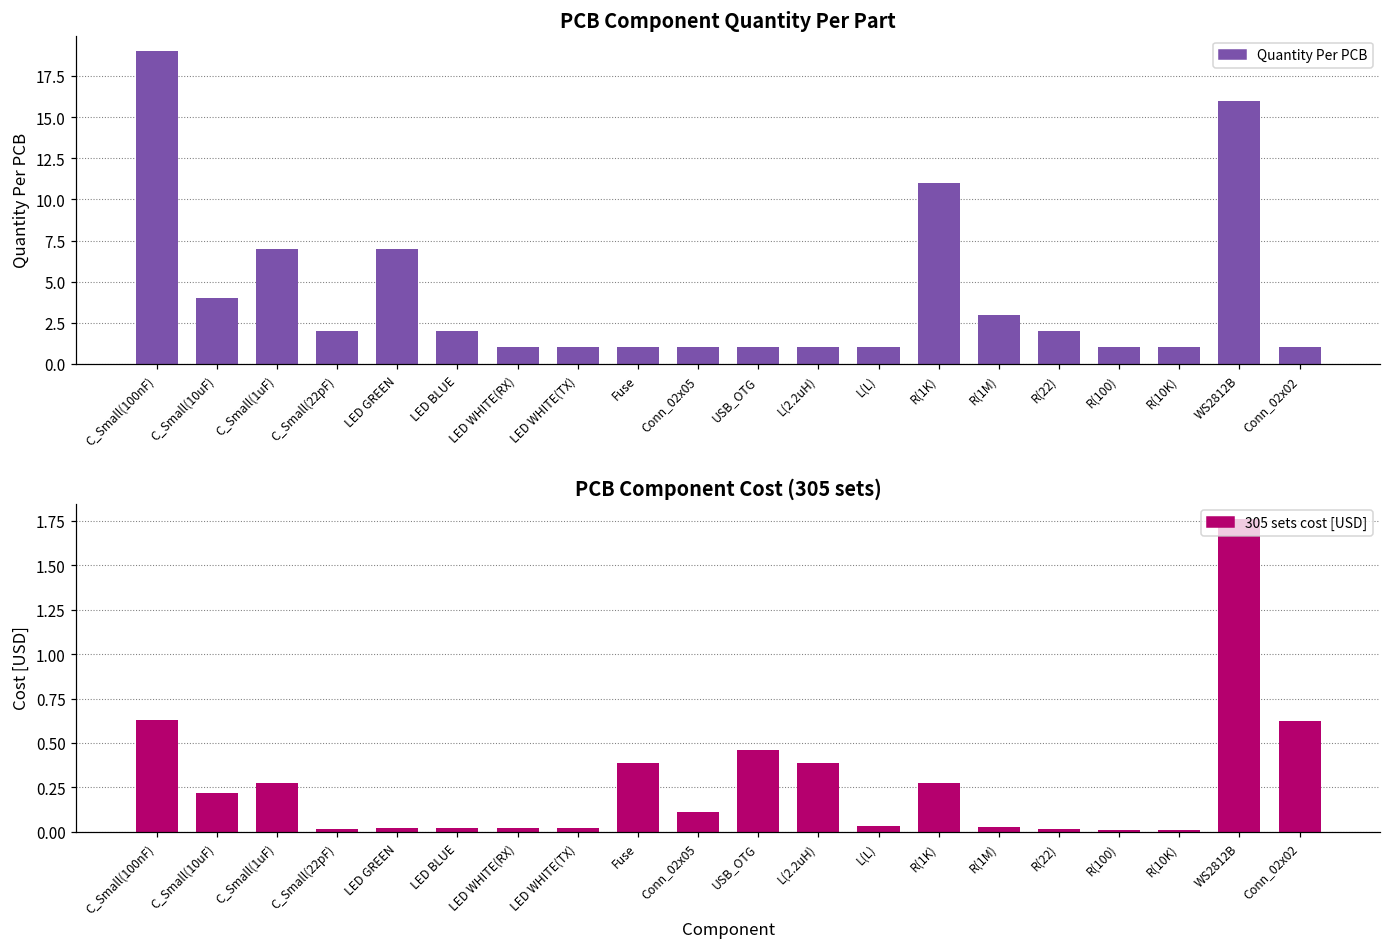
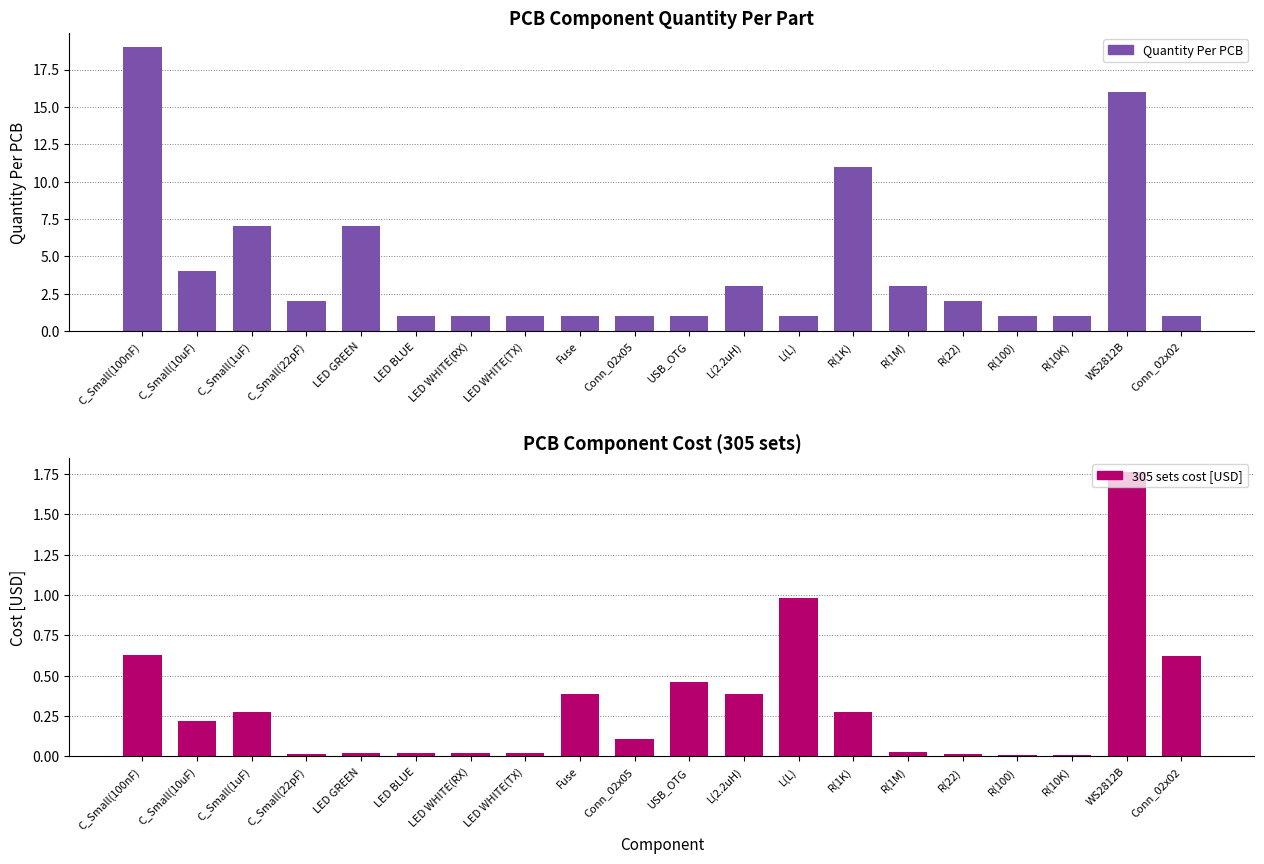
PCB Component Quantity Per Part, LED BLUE: 2 -> 1
PCB Component Quantity Per Part, L(2.2uH): 1 -> 3
PCB Component Cost (305 sets), L(L): 0.03 -> 0.98
